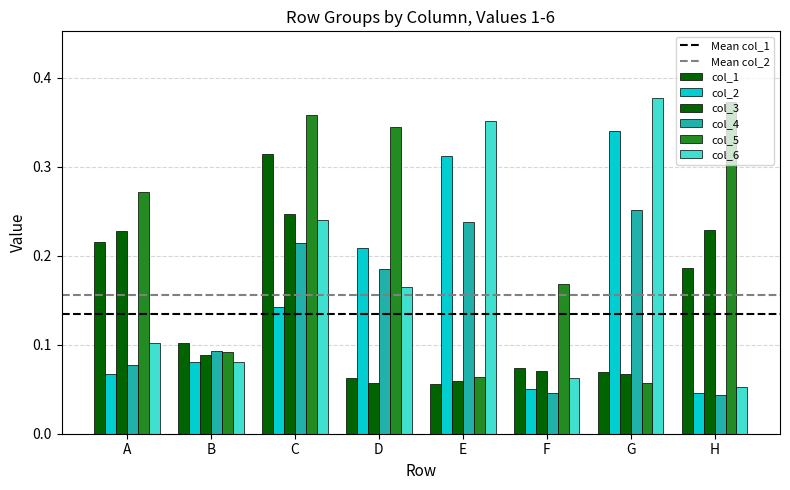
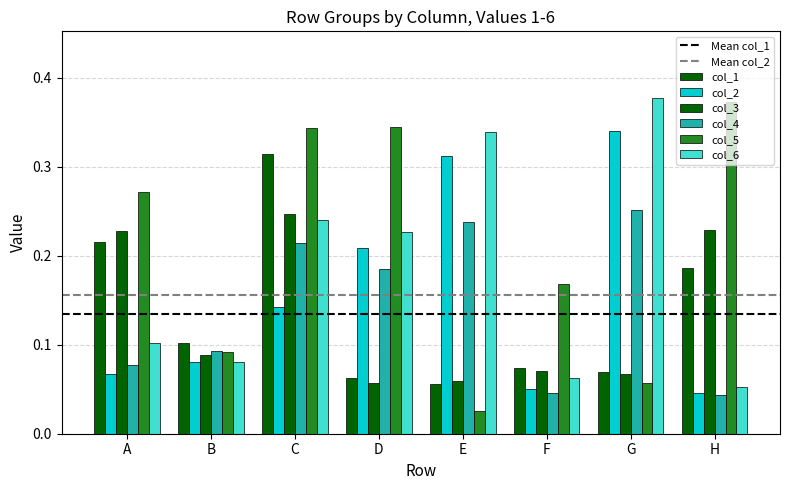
col_5, C: 0.36 -> 0.34
col_6, D: 0.16 -> 0.23
col_5, E: 0.06 -> 0.03
col_6, E: 0.35 -> 0.34
